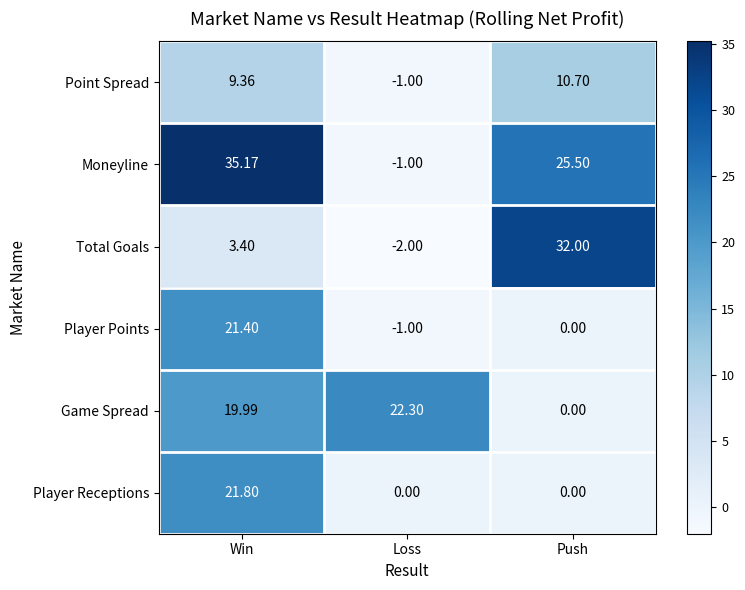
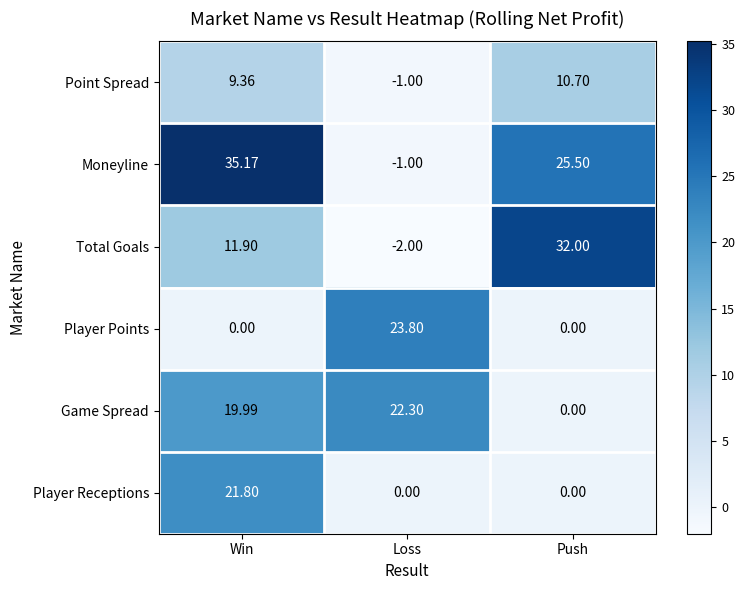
Total Goals, Win: 3.40 -> 11.90
Player Points, Win: 21.40 -> 0.00
Player Points, Loss: -1.00 -> 23.80
